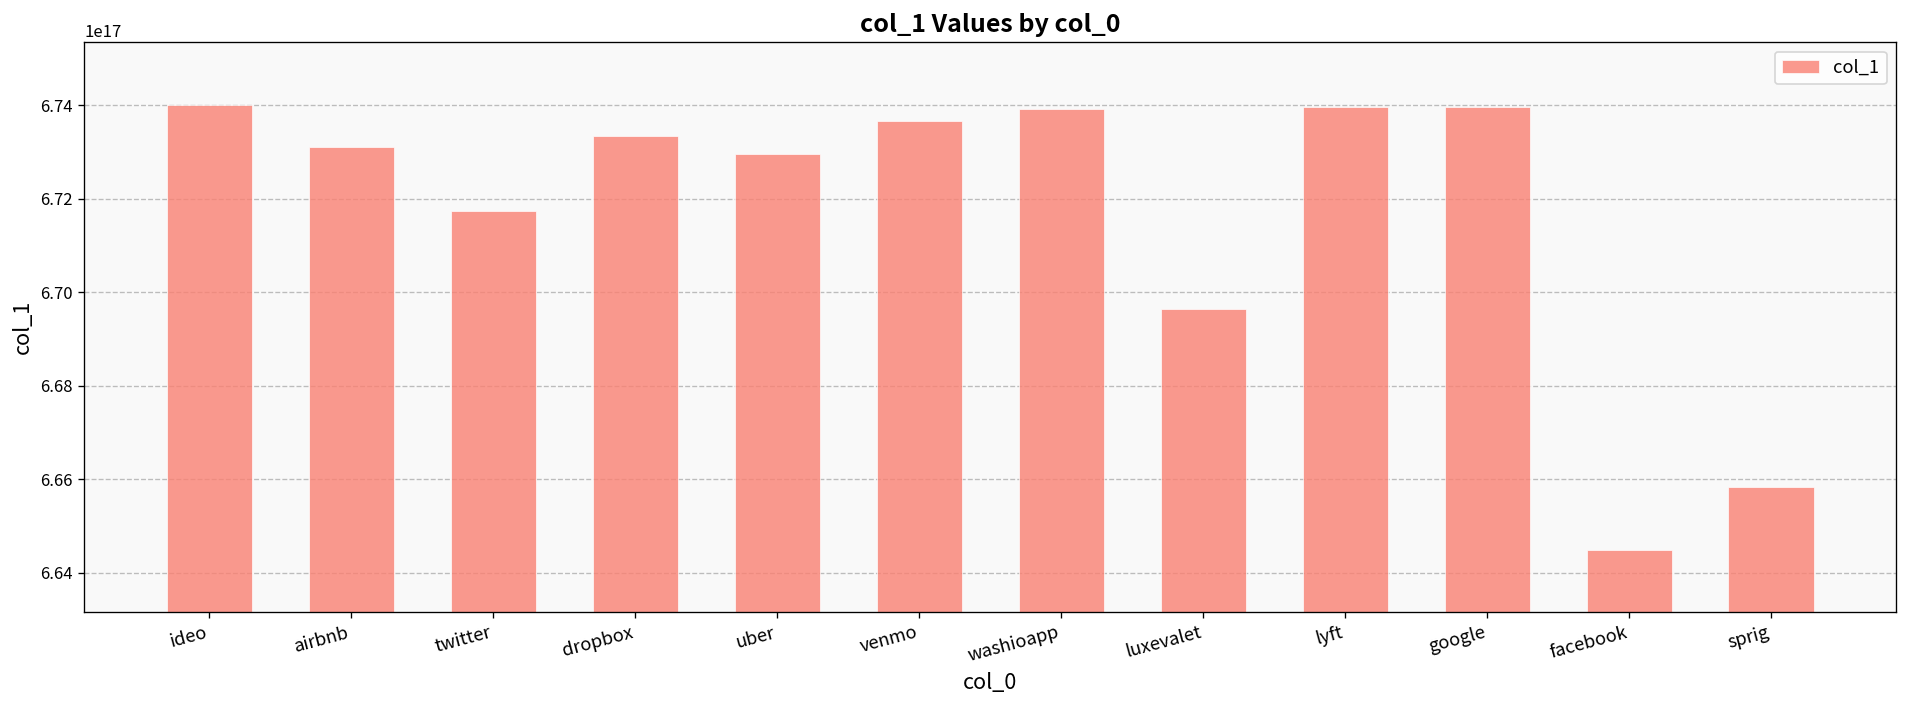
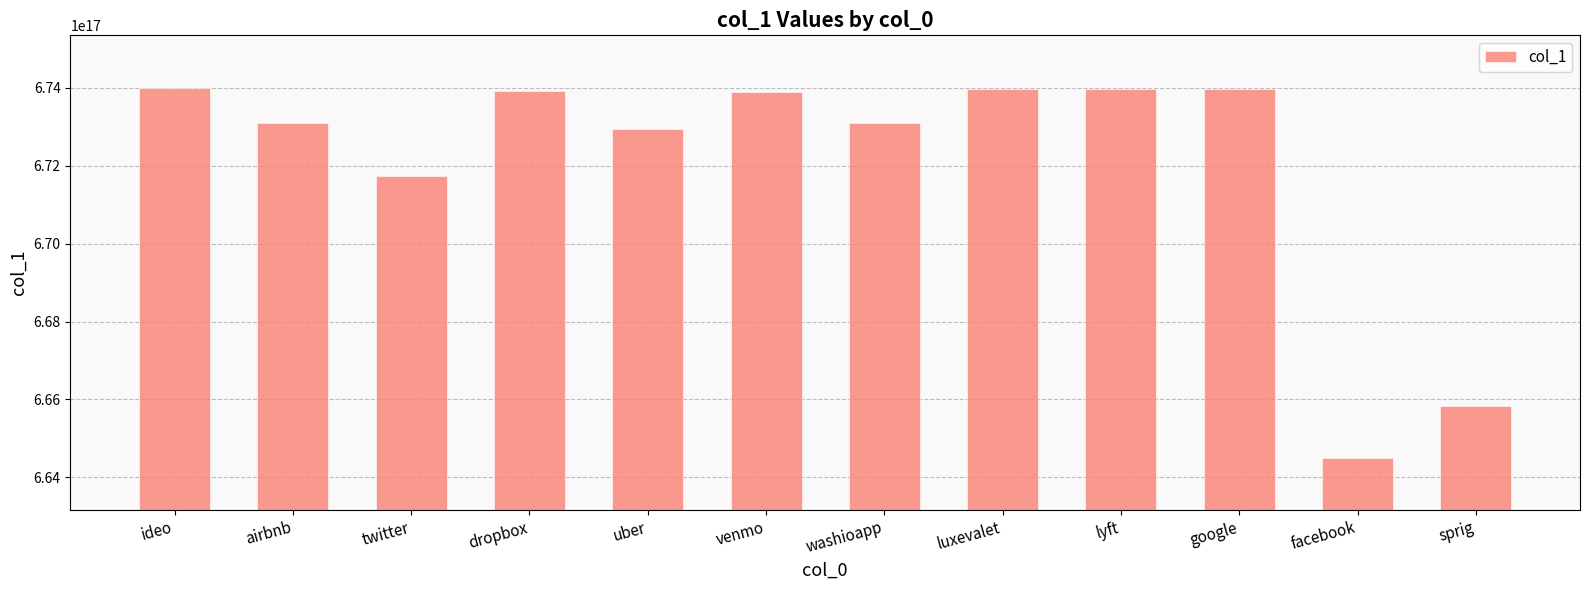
dropbox: 673300000000000000 -> 673900000000000000
venmo: 673700000000000000 -> 673900000000000000
washioapp: 673900000000000000 -> 673100000000000000
luxevalet: 669600000000000000 -> 674000000000000000
